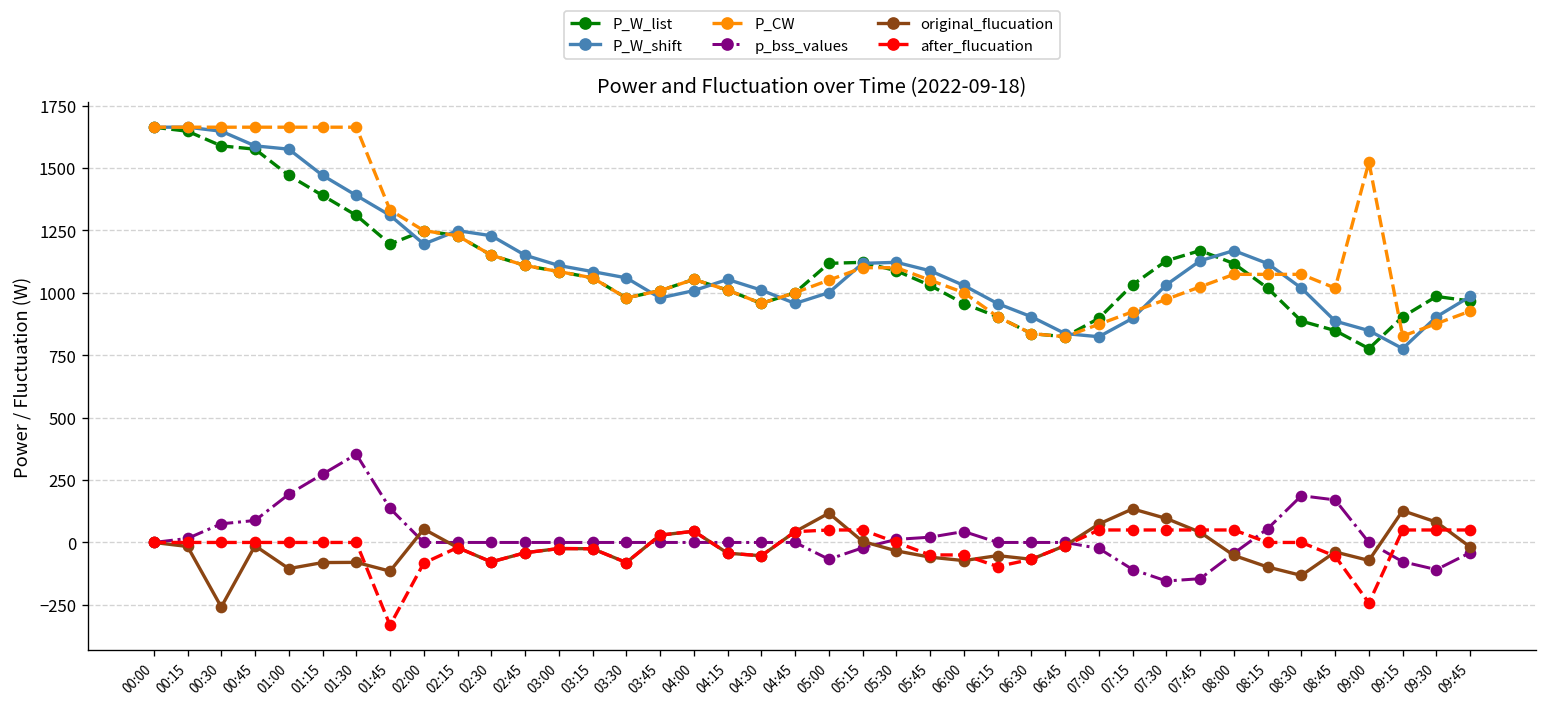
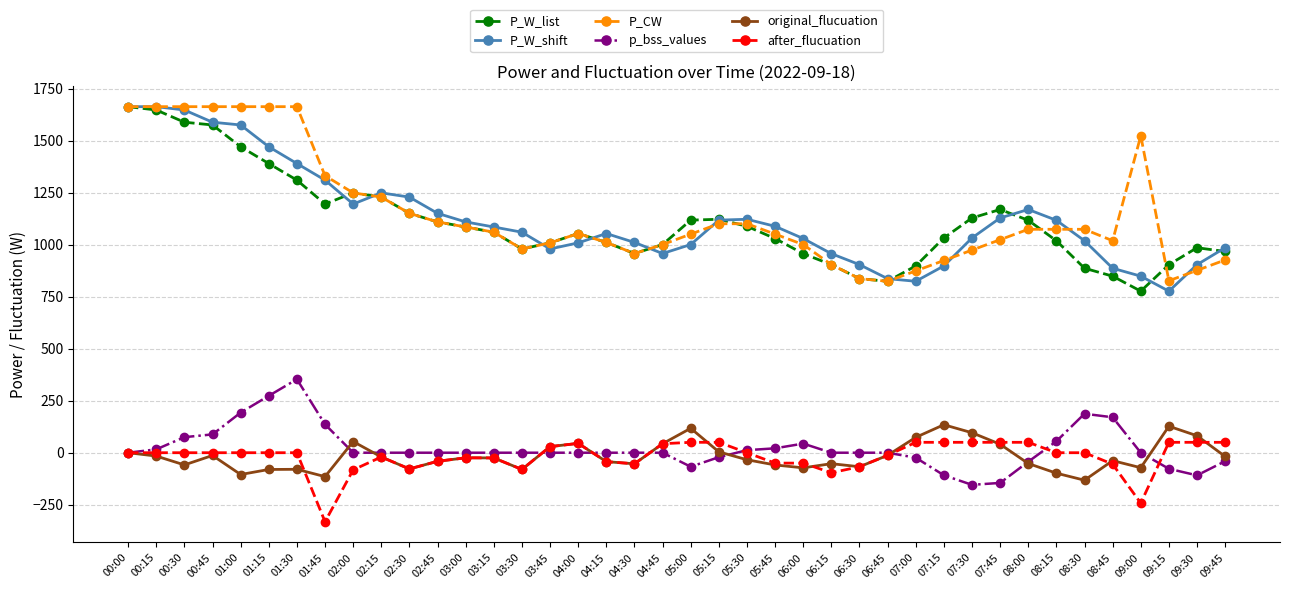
original_flucuation, 00:30: -260 -> -60
